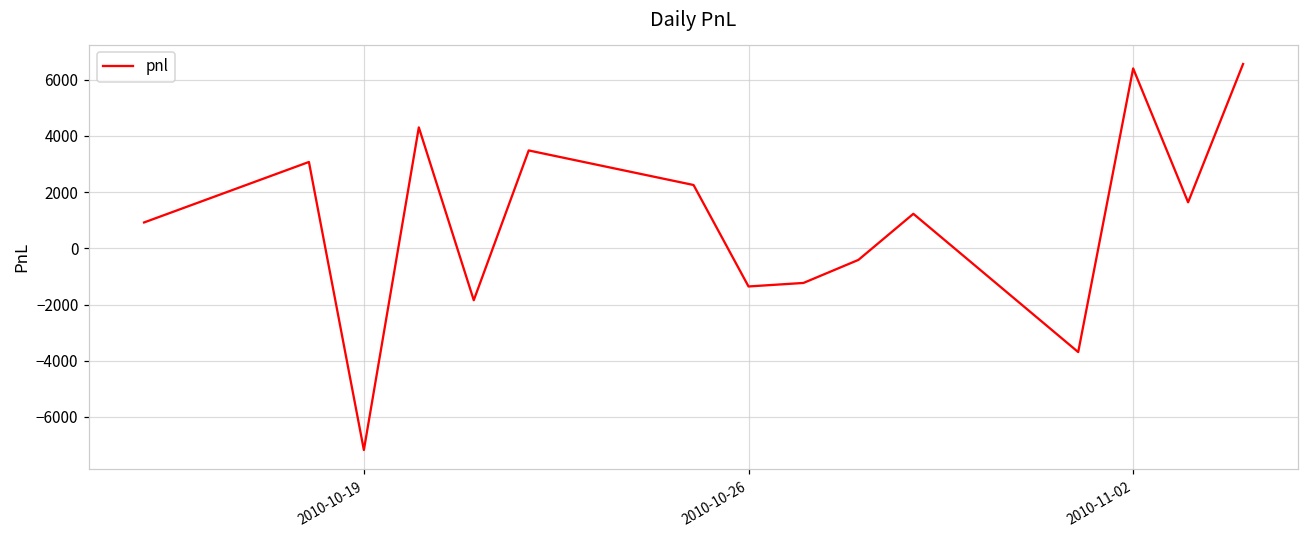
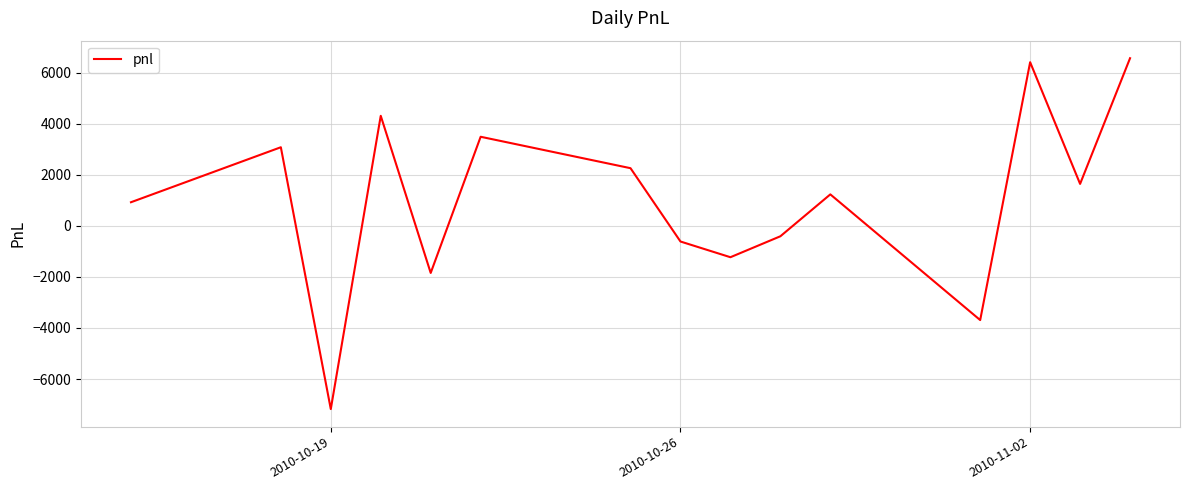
2010-10-26: -1400 -> -600
